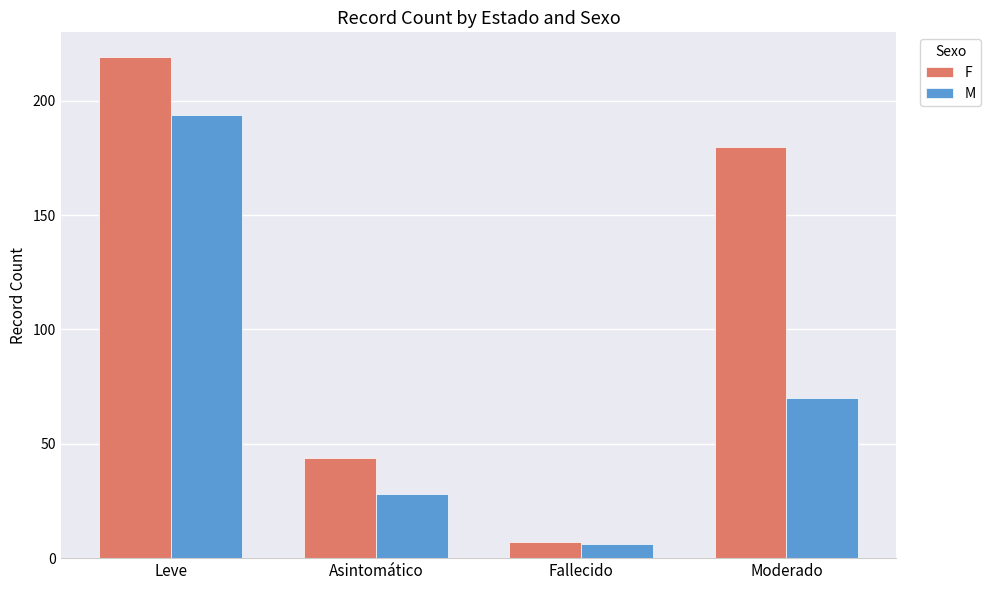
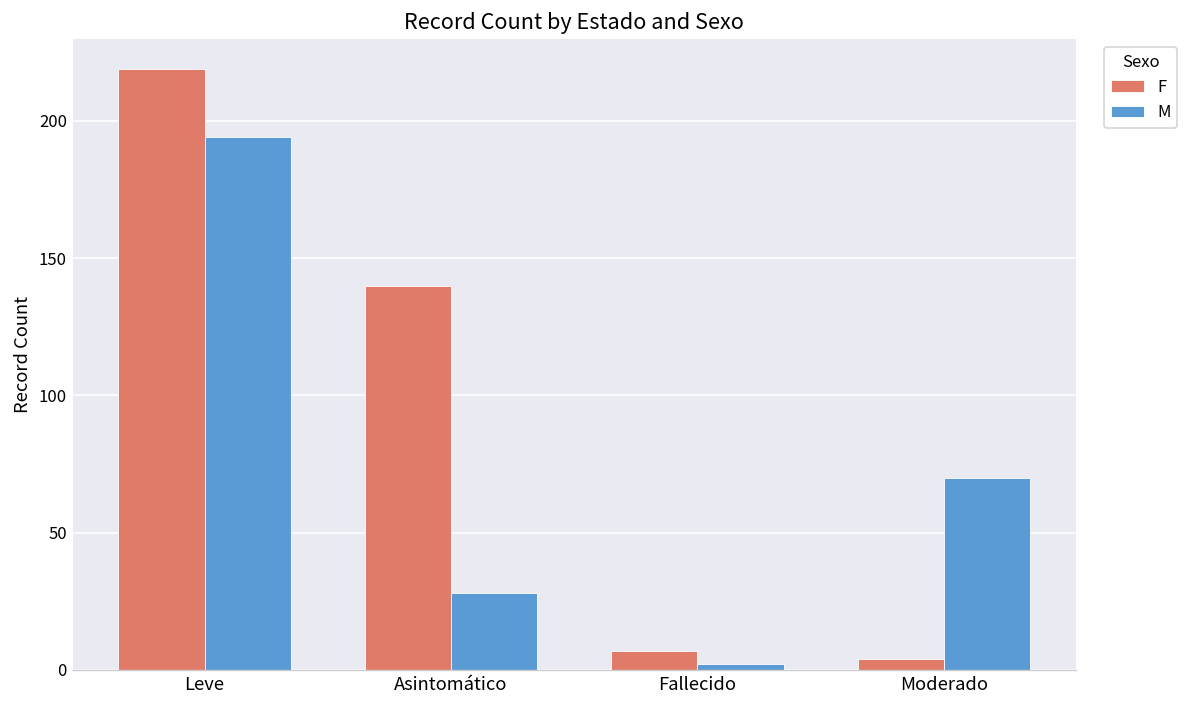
F, Asintomático: 44 -> 140
M, Fallecido: 6 -> 2
F, Moderado: 180 -> 4
